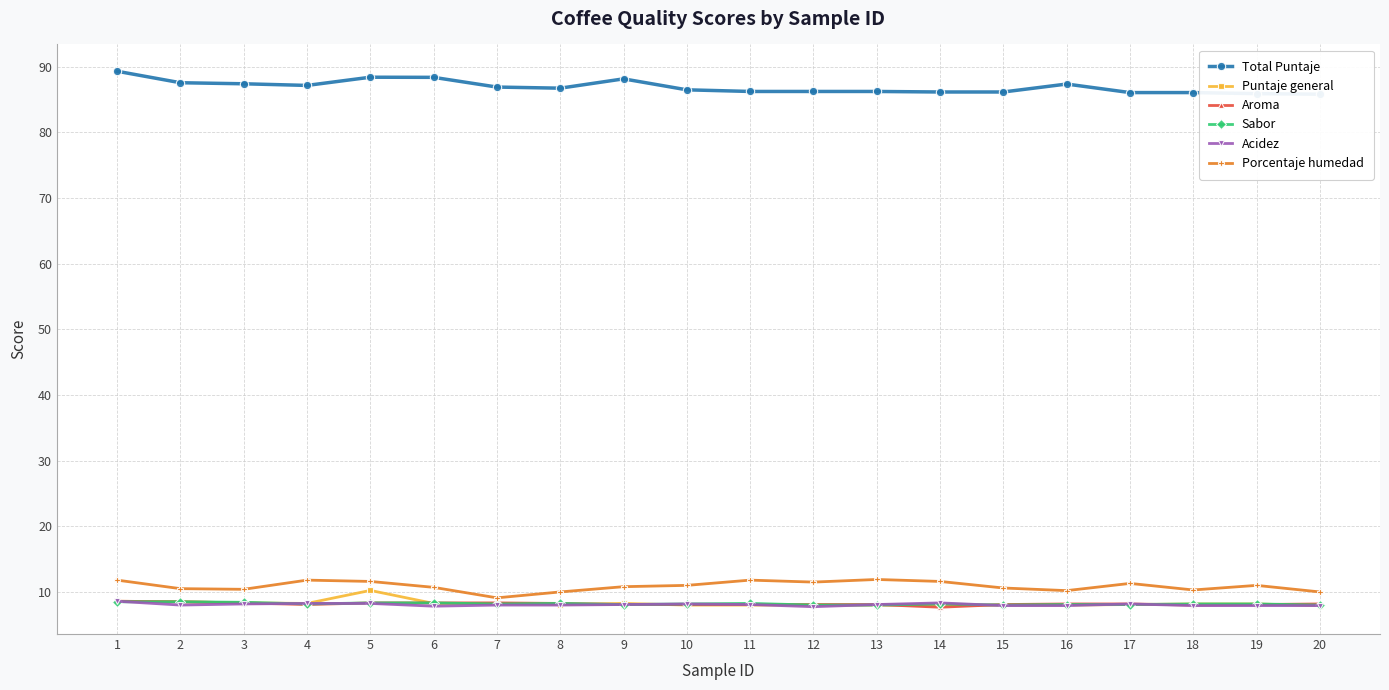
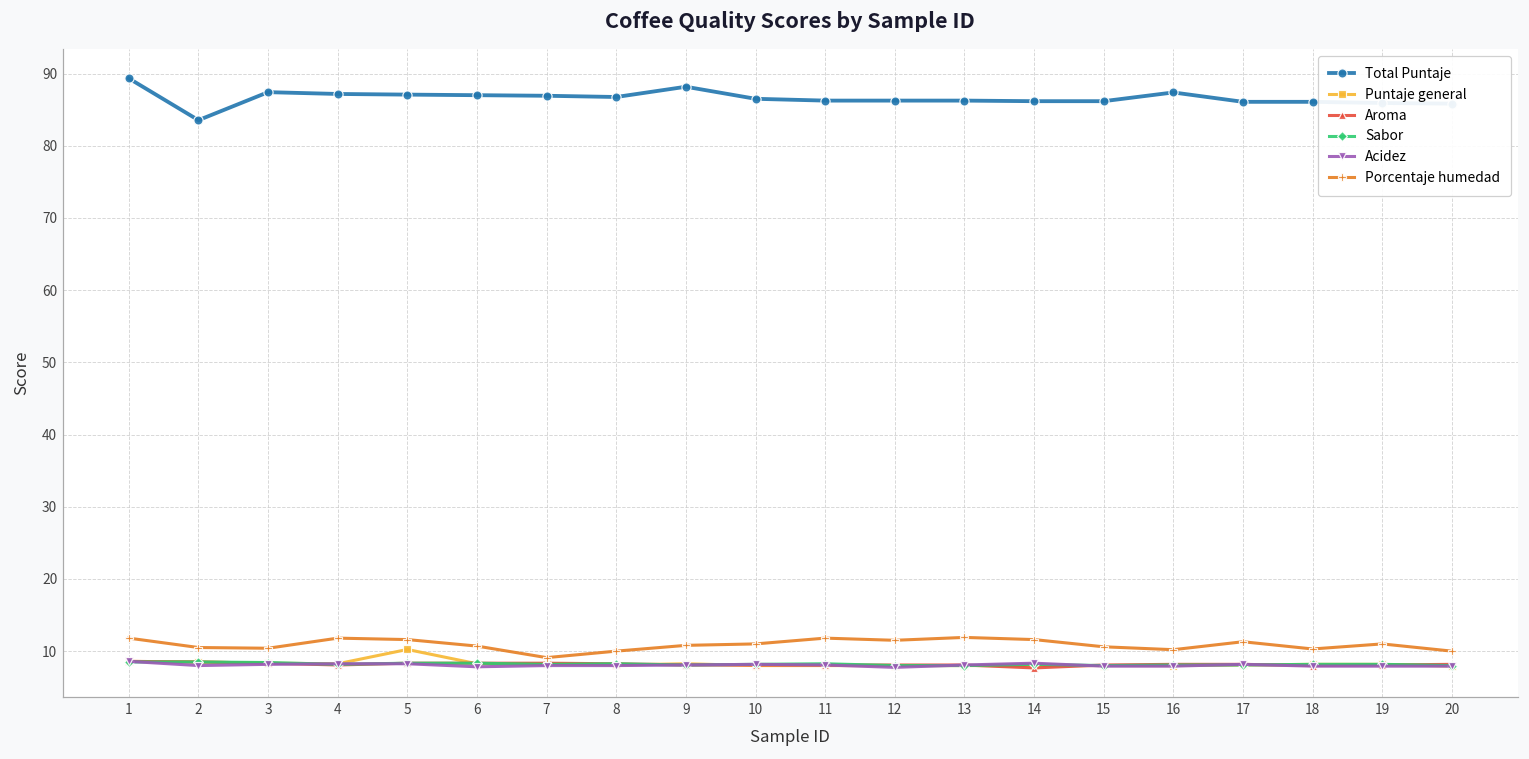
Total Puntaje, 2: 88 -> 84
Total Puntaje, 5: 88 -> 87
Total Puntaje, 6: 88 -> 87
